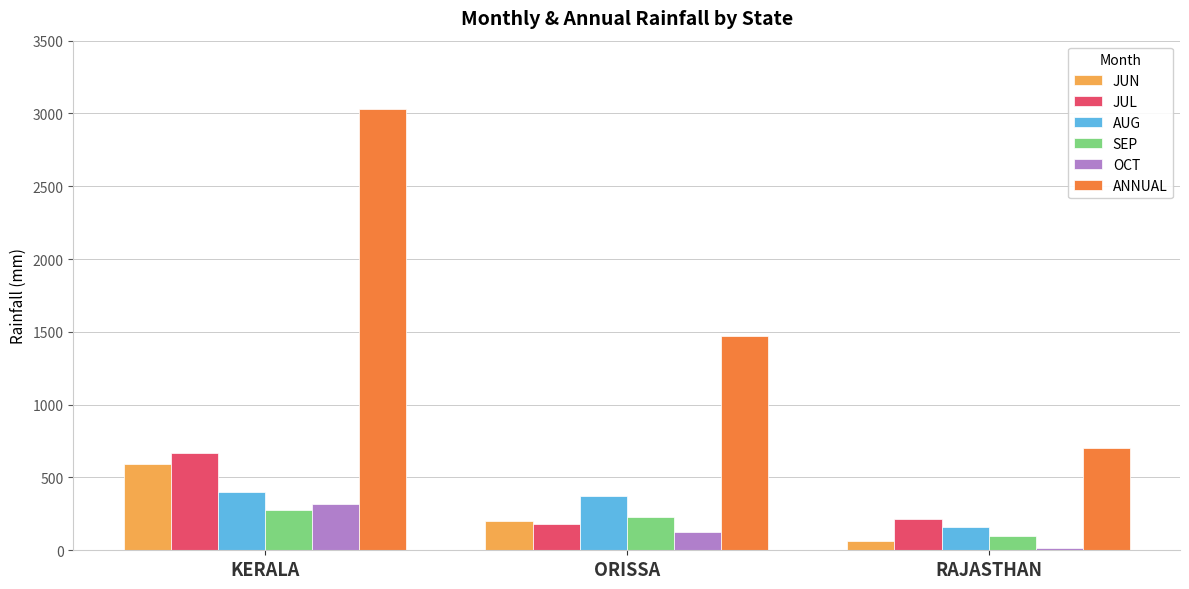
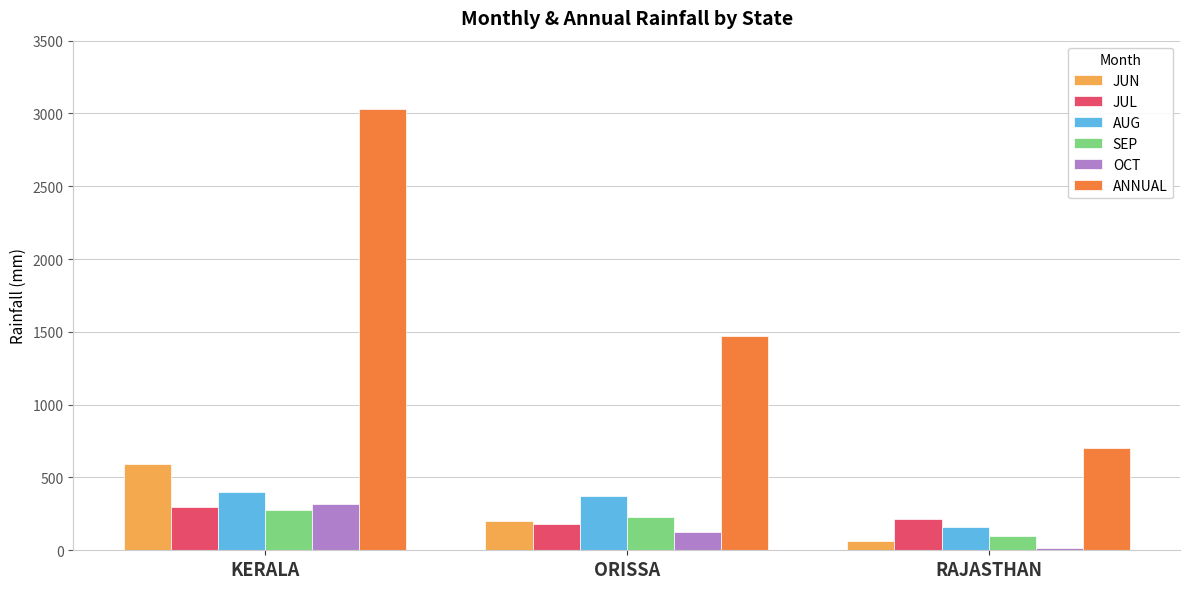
JUL, KERALA: 670 -> 300
